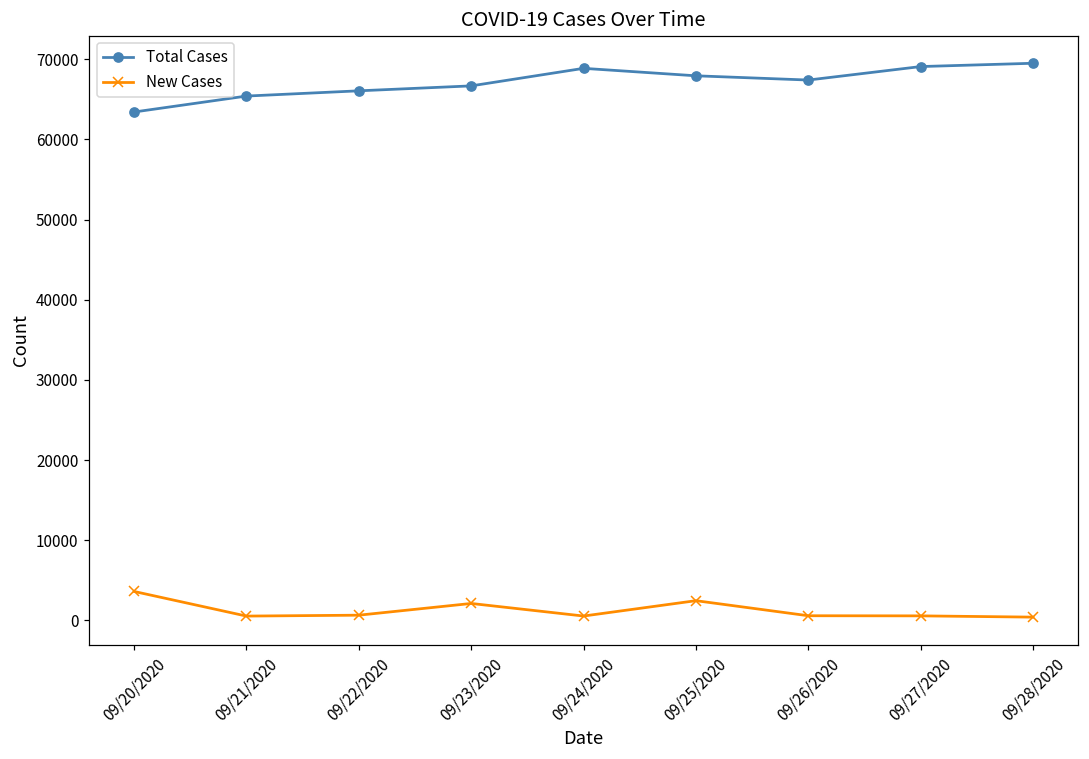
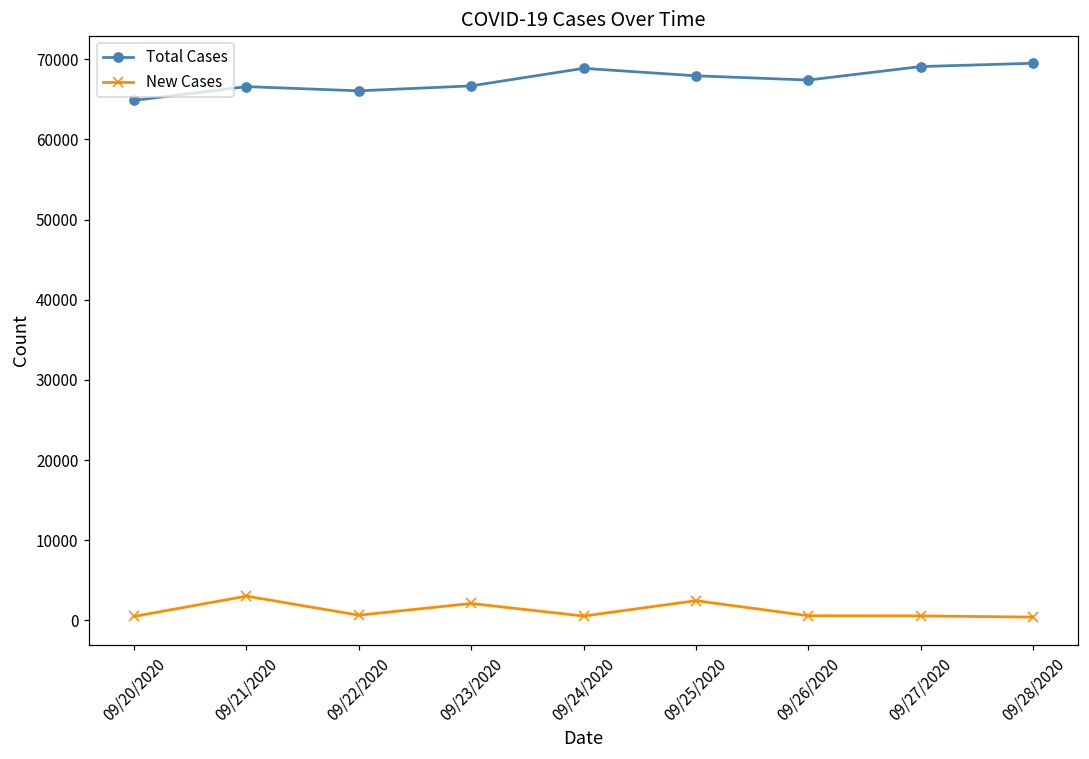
Total Cases, 09/20/2020: 63000 -> 65000
New Cases, 09/20/2020: 4000 -> 1000
Total Cases, 09/21/2020: 65000 -> 67000
New Cases, 09/21/2020: 1000 -> 3000
